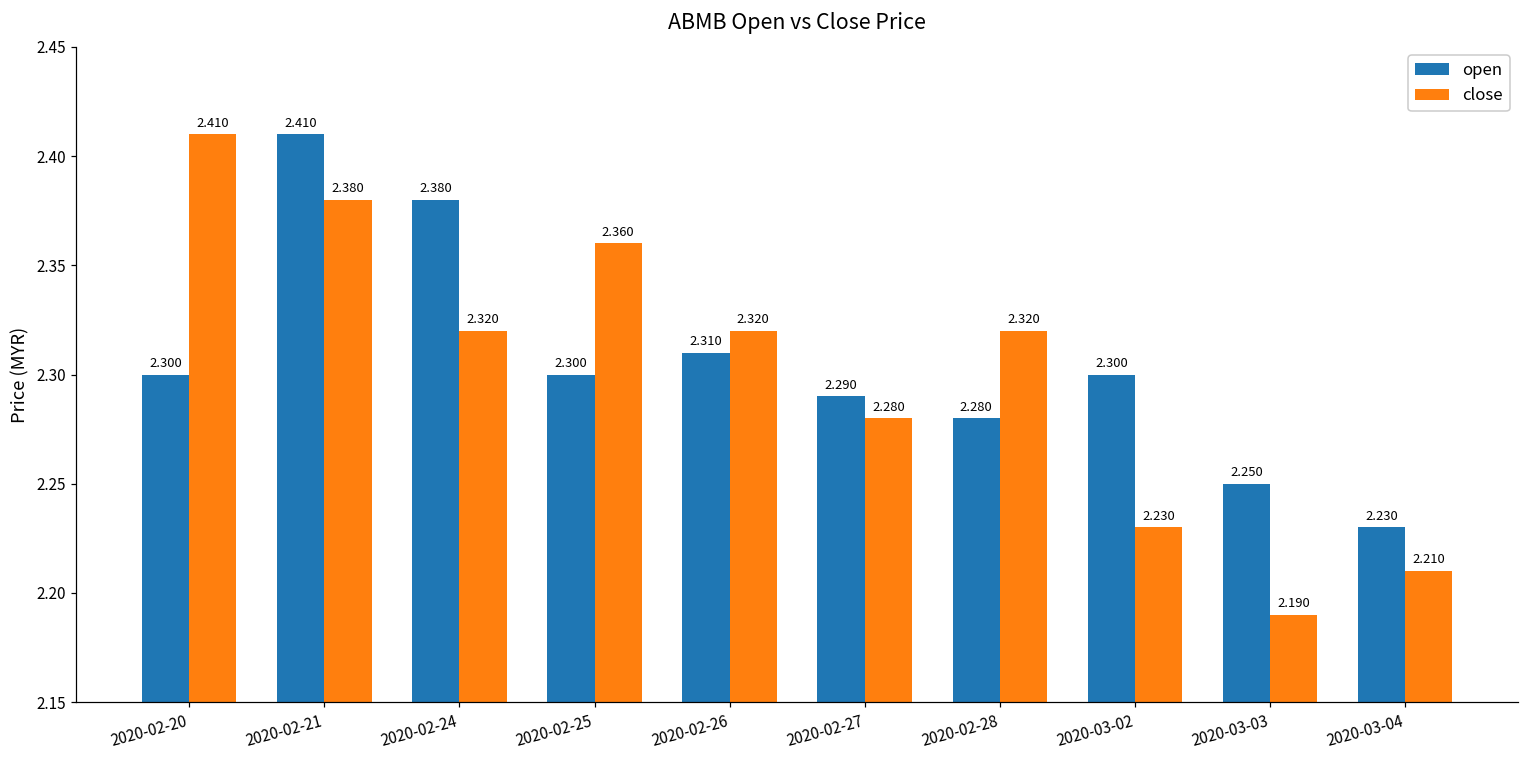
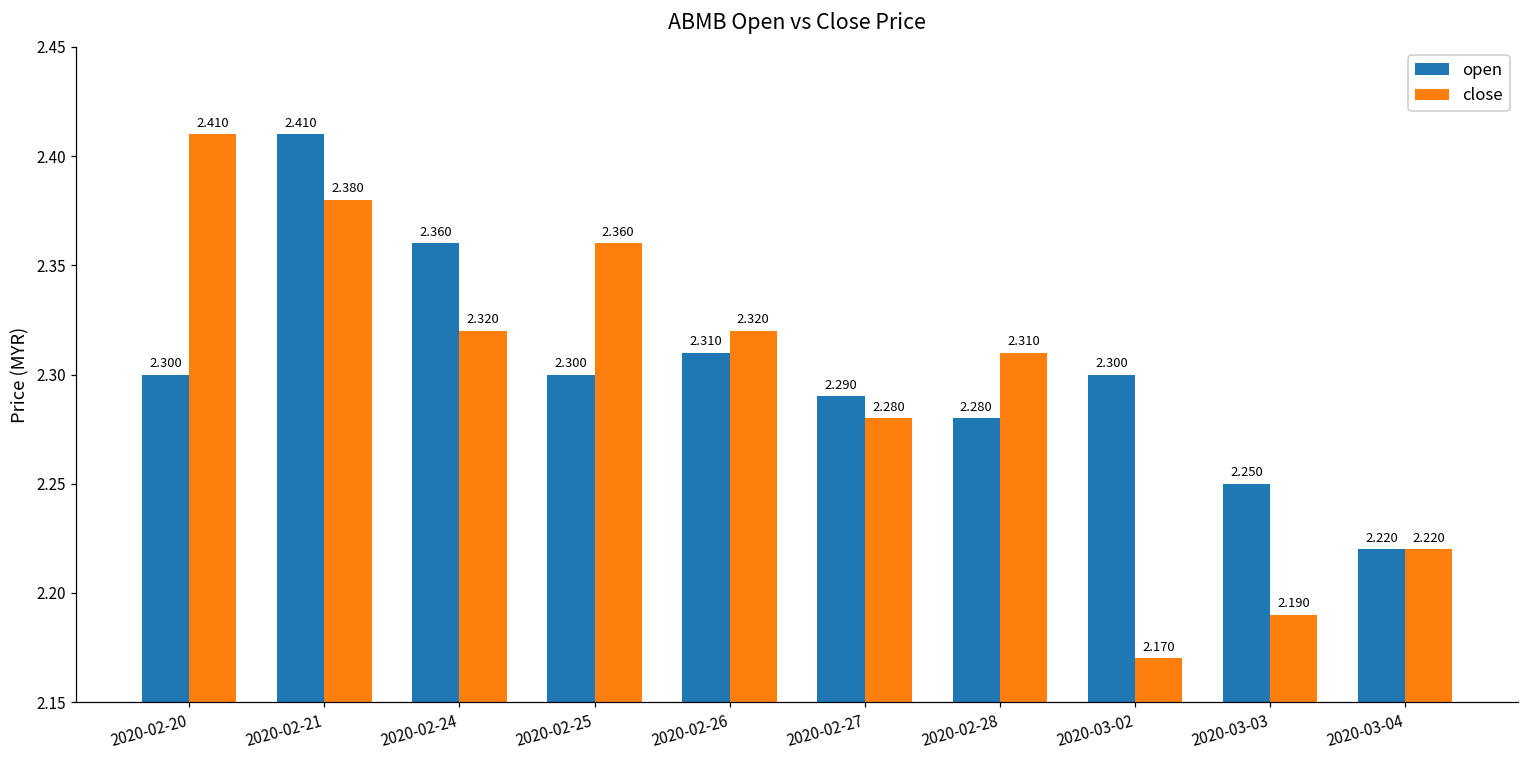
open, 2020-02-24: 2.380 -> 2.360
close, 2020-02-28: 2.320 -> 2.310
close, 2020-03-02: 2.230 -> 2.170
open, 2020-03-04: 2.230 -> 2.220
close, 2020-03-04: 2.210 -> 2.220
